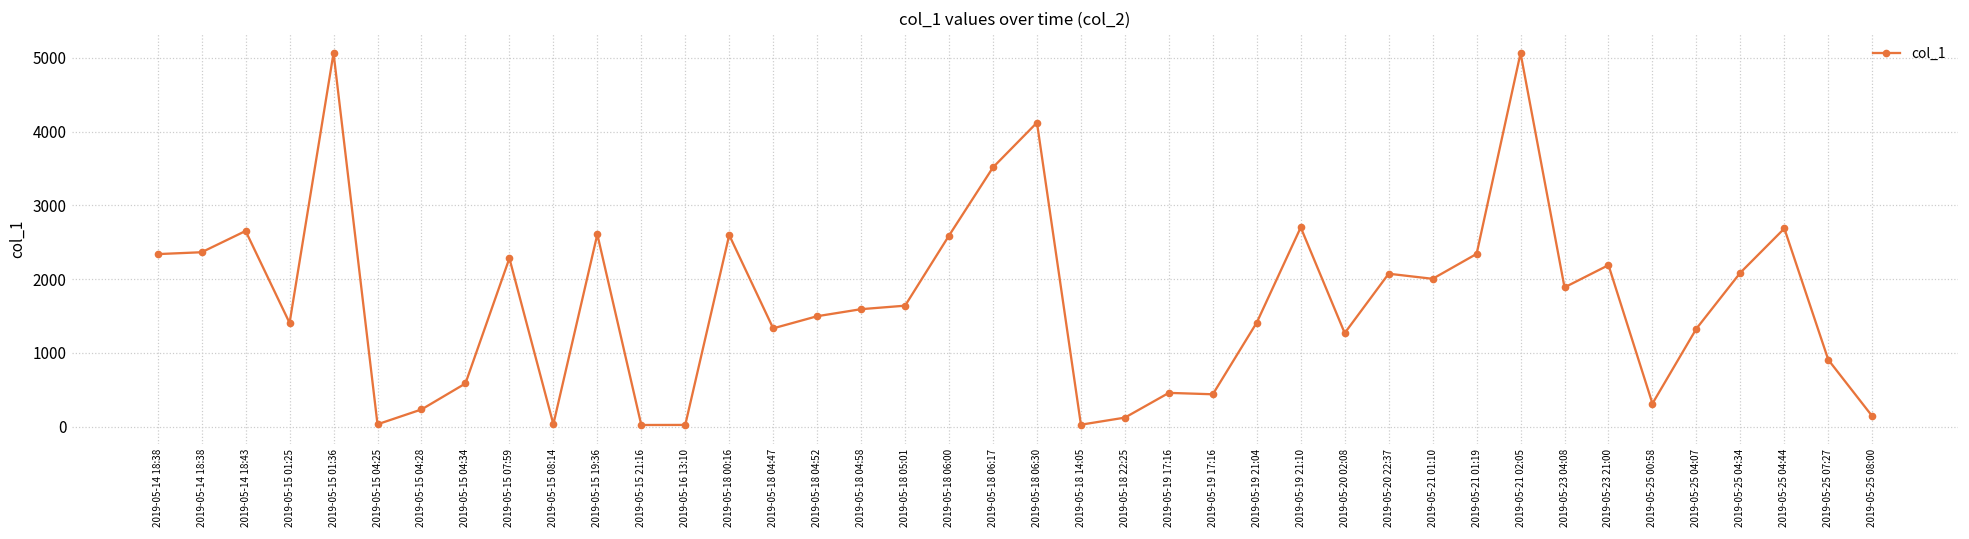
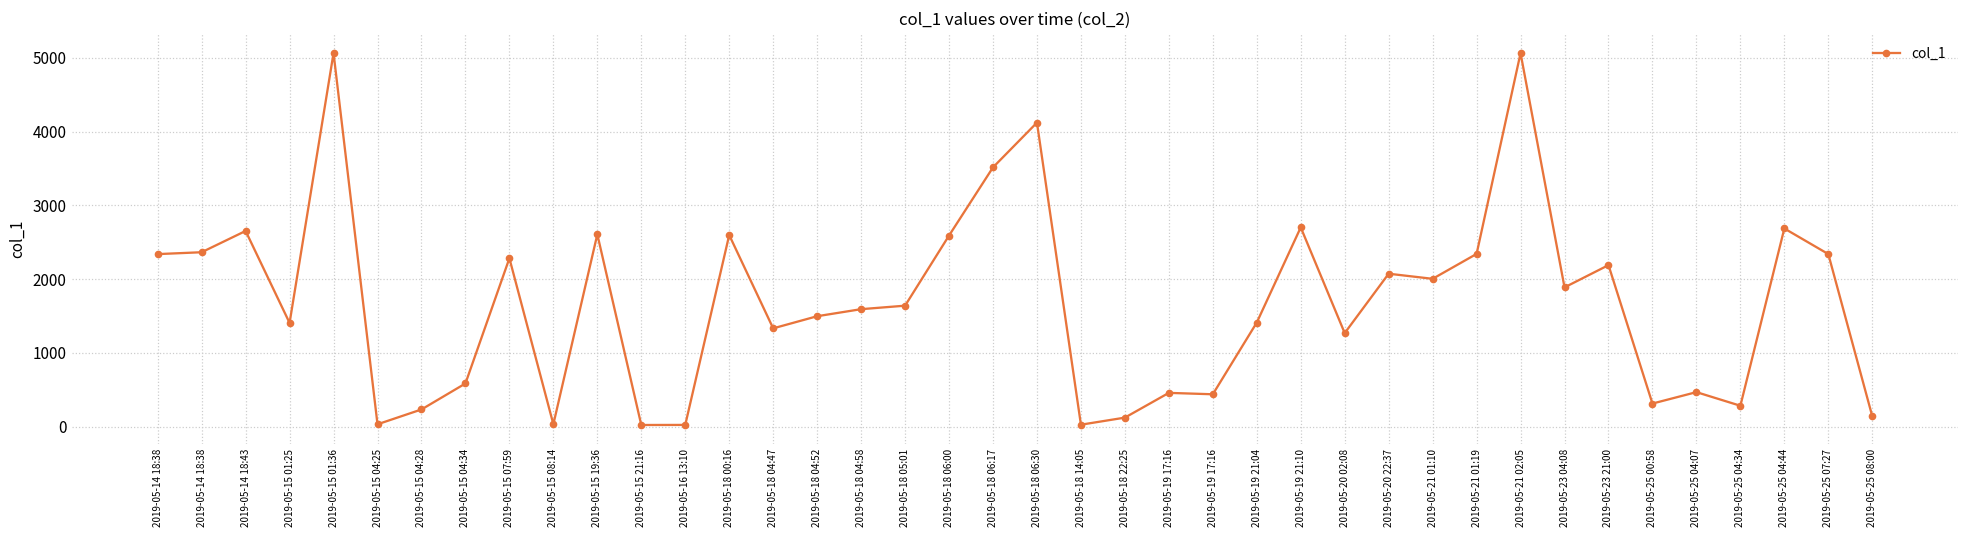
2019-05-25 04:07: 1300 -> 500
2019-05-25 04:34: 2100 -> 300
2019-05-25 07:27: 900 -> 2300
